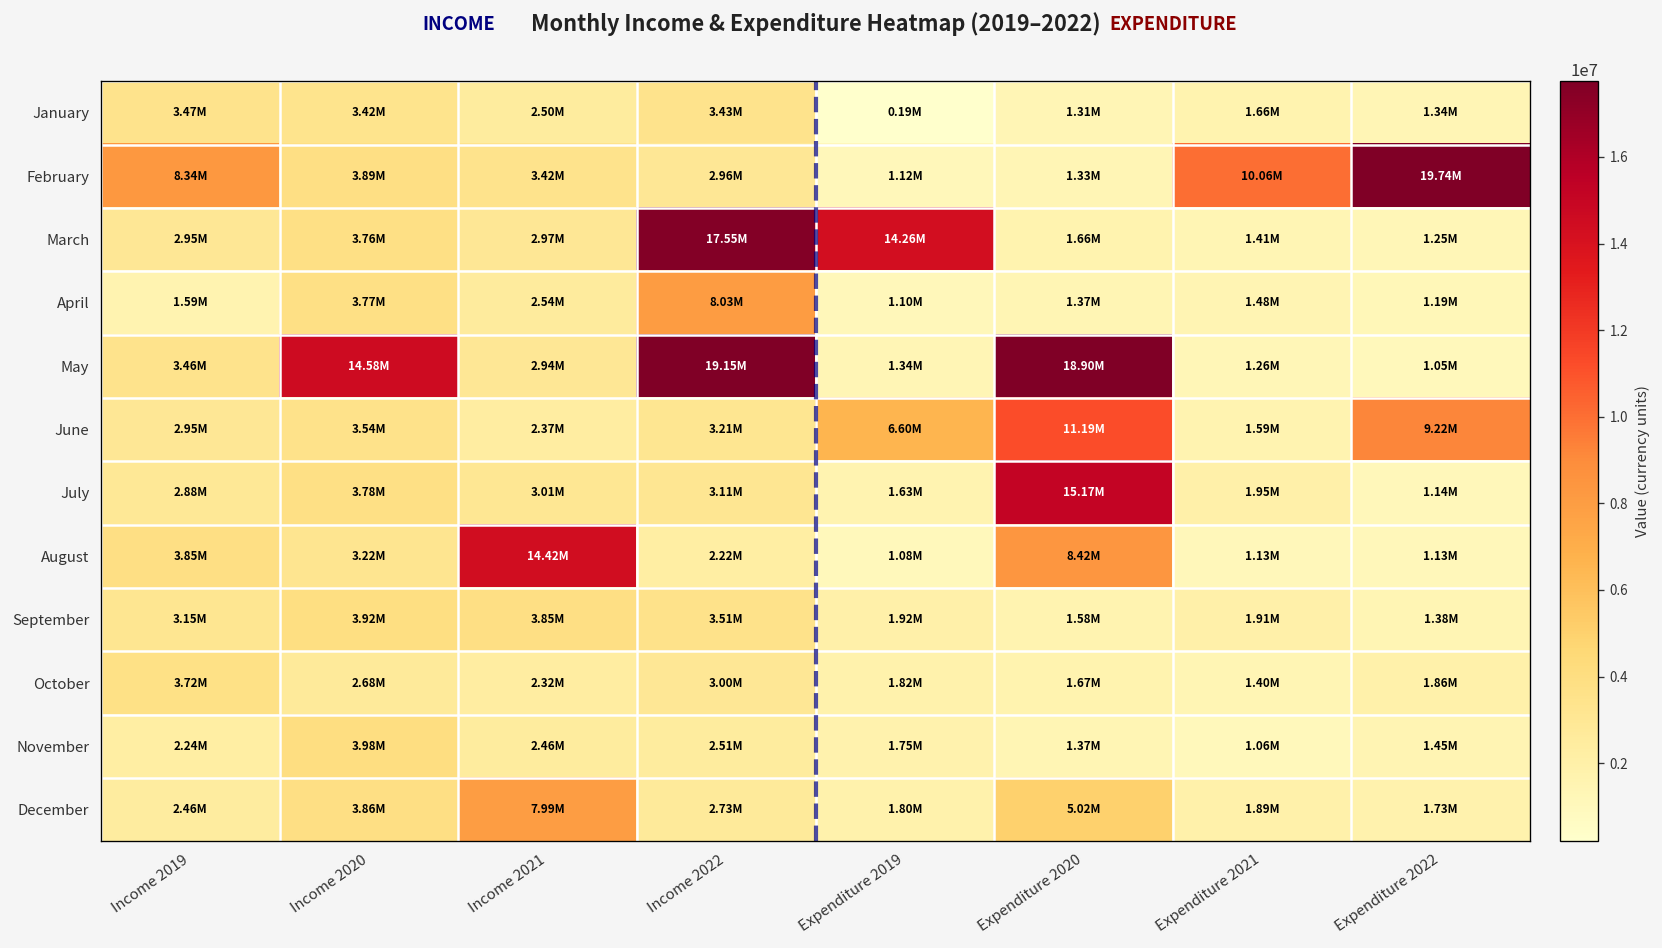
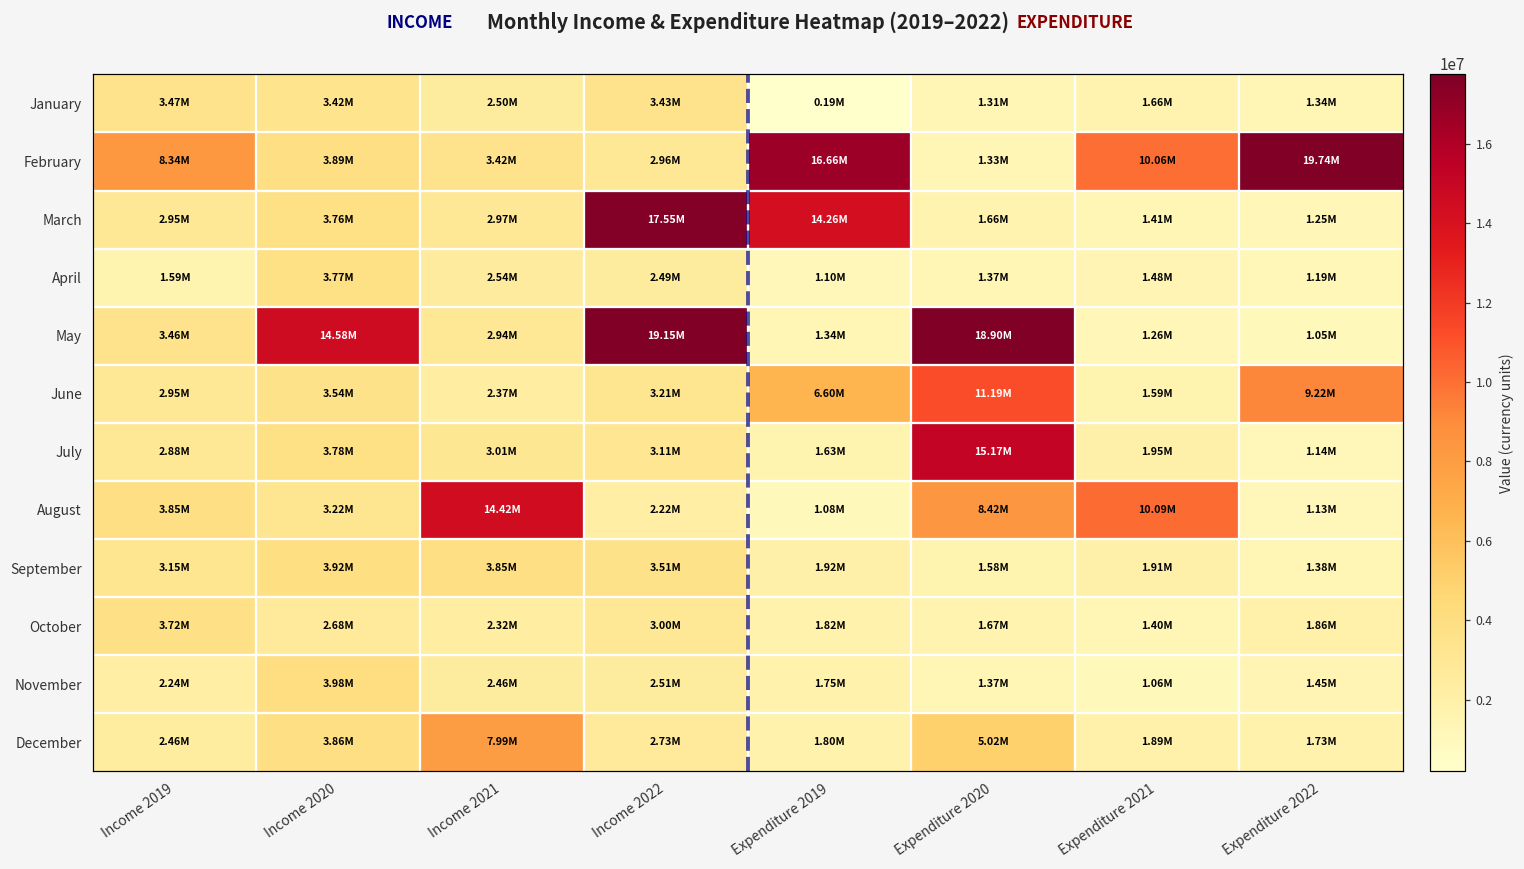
February, Expenditure 2019: 1.12M -> 16.66M
April, Income 2022: 8.03M -> 2.49M
August, Expenditure 2021: 1.13M -> 10.09M
